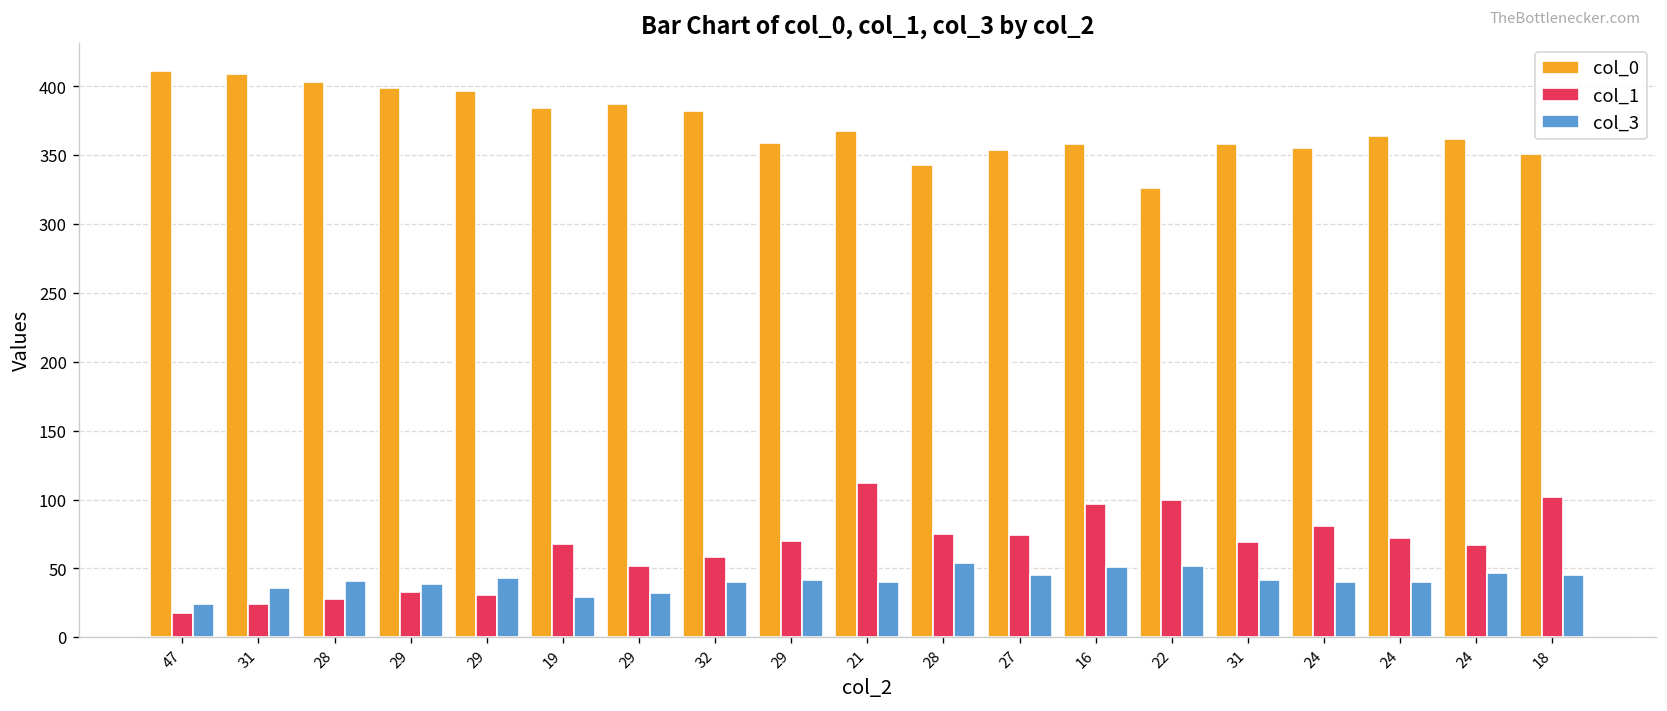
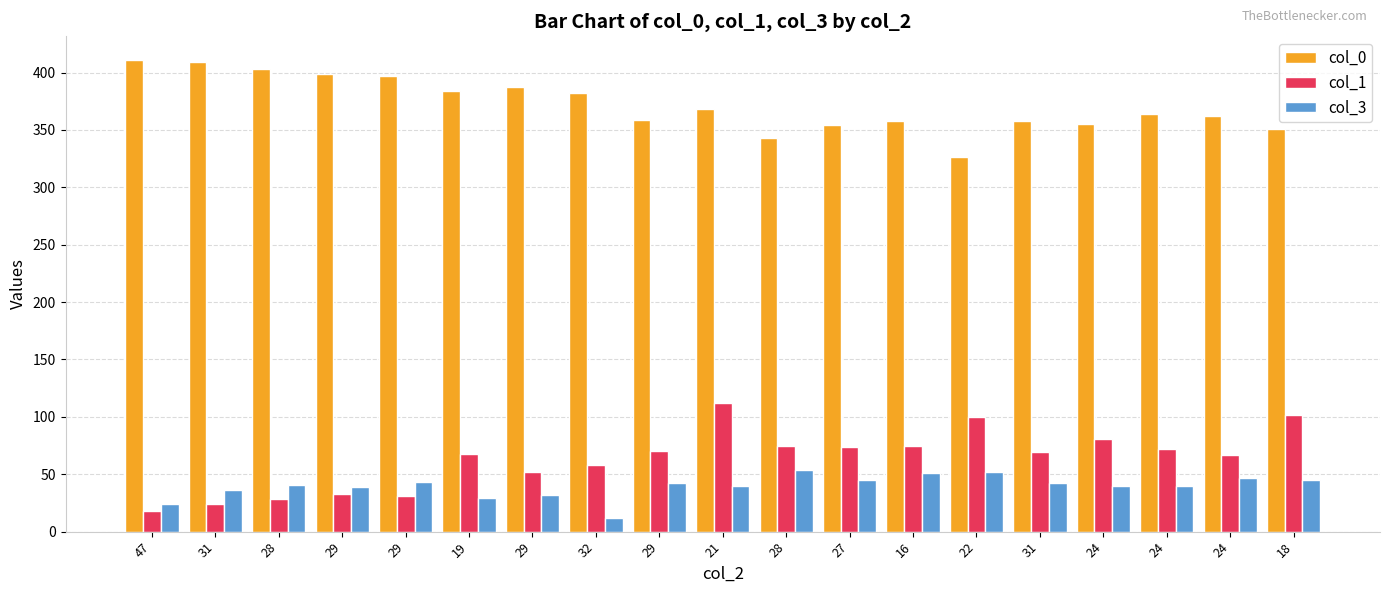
col_3, 32: 40 -> 12
col_1, 16: 97 -> 75
